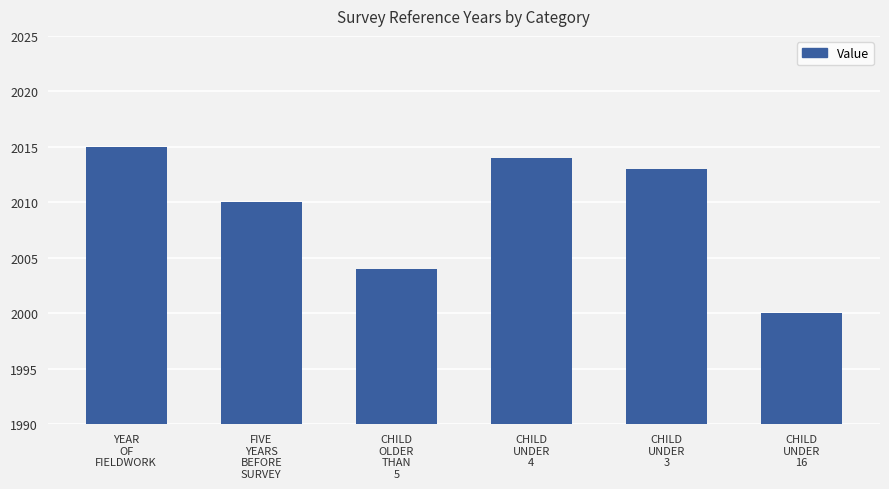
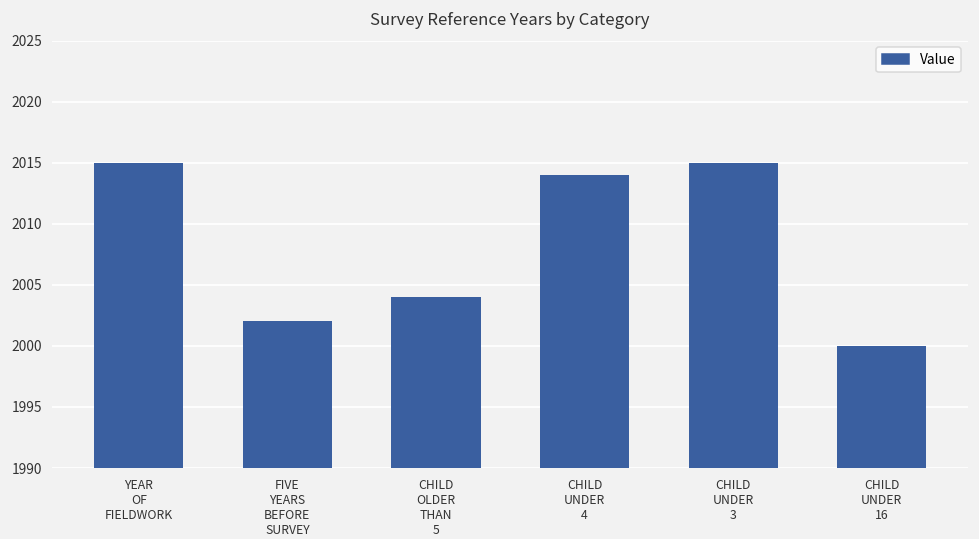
FIVE YEARS BEFORE SURVEY: 2010 -> 2002
CHILD UNDER 3: 2013 -> 2015
